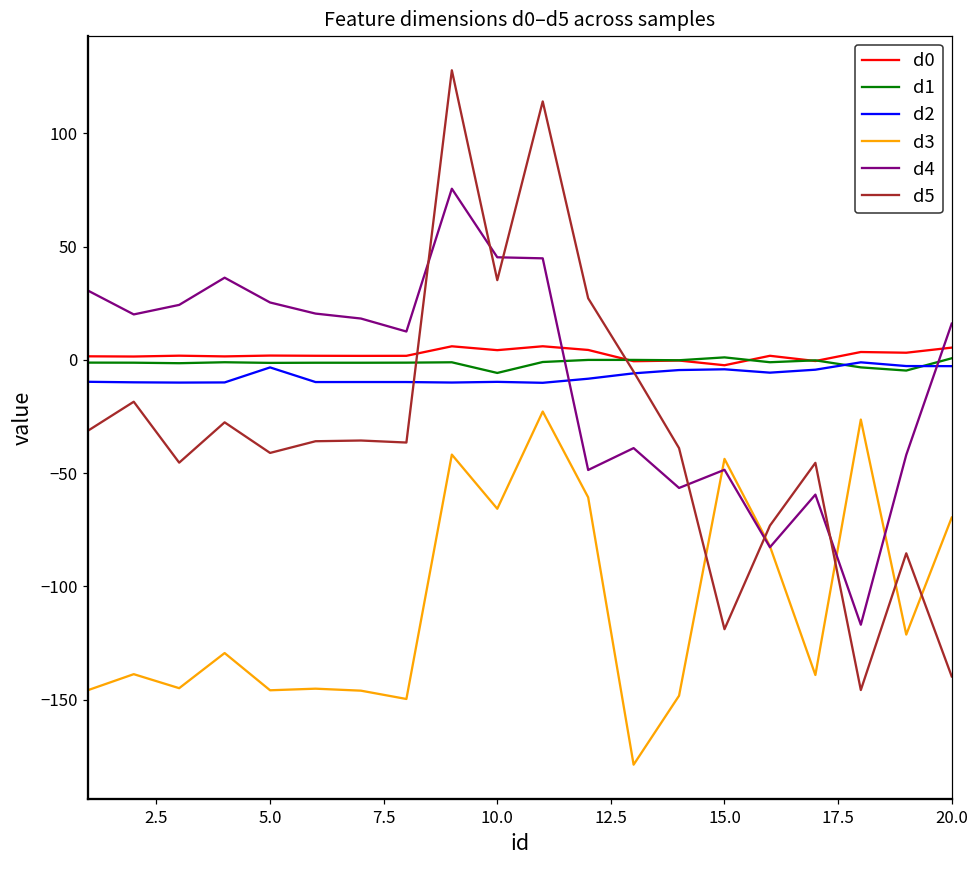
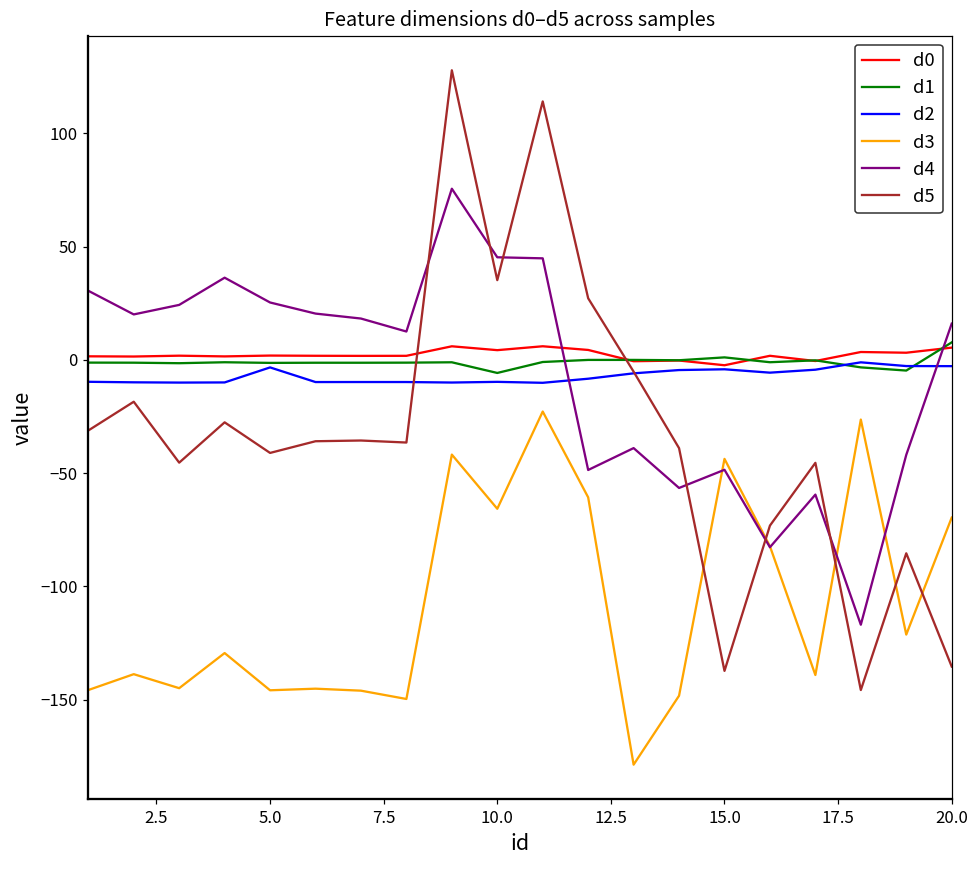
d5, 15.0: -119 -> -137
d1, 20.0: 1 -> 8
d5, 20.0: -140 -> -135
